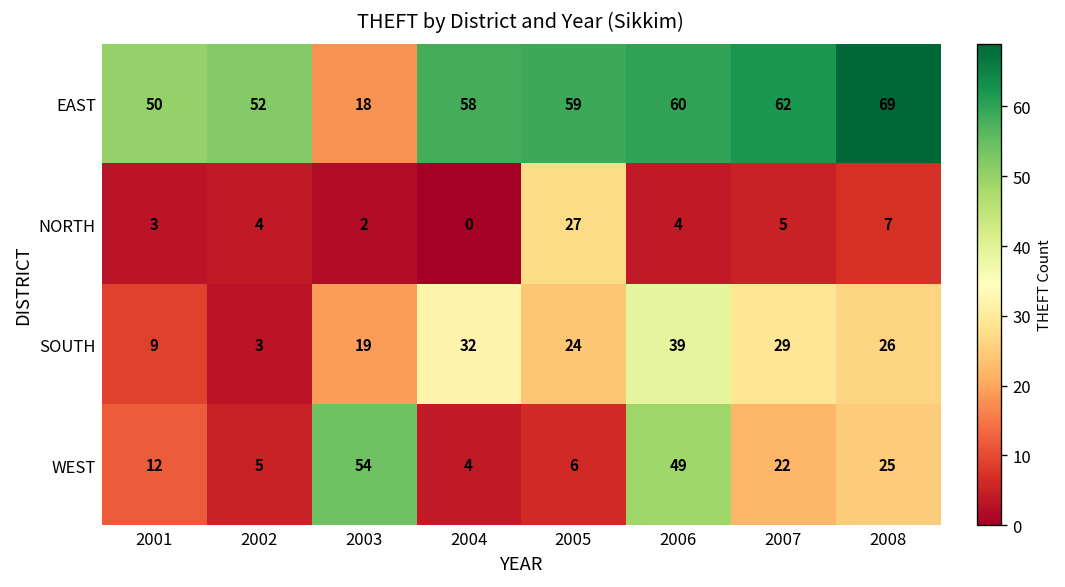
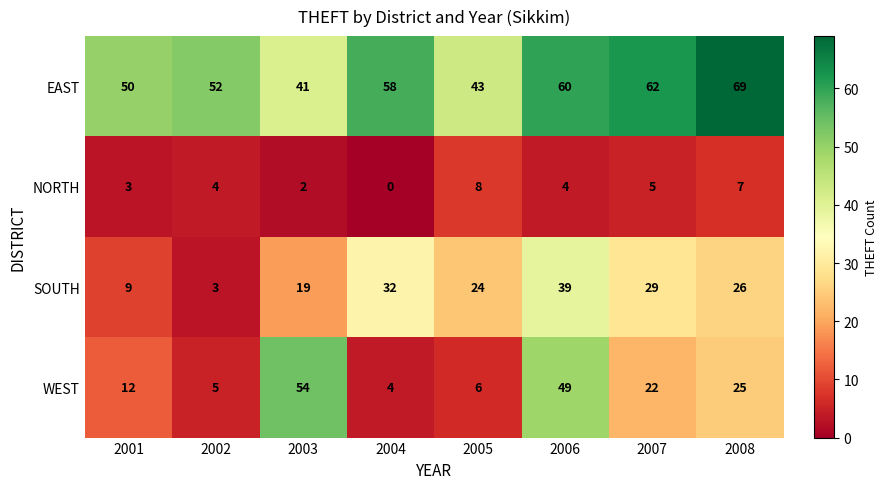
EAST, 2003: 18 -> 41
EAST, 2005: 59 -> 43
NORTH, 2005: 27 -> 8
